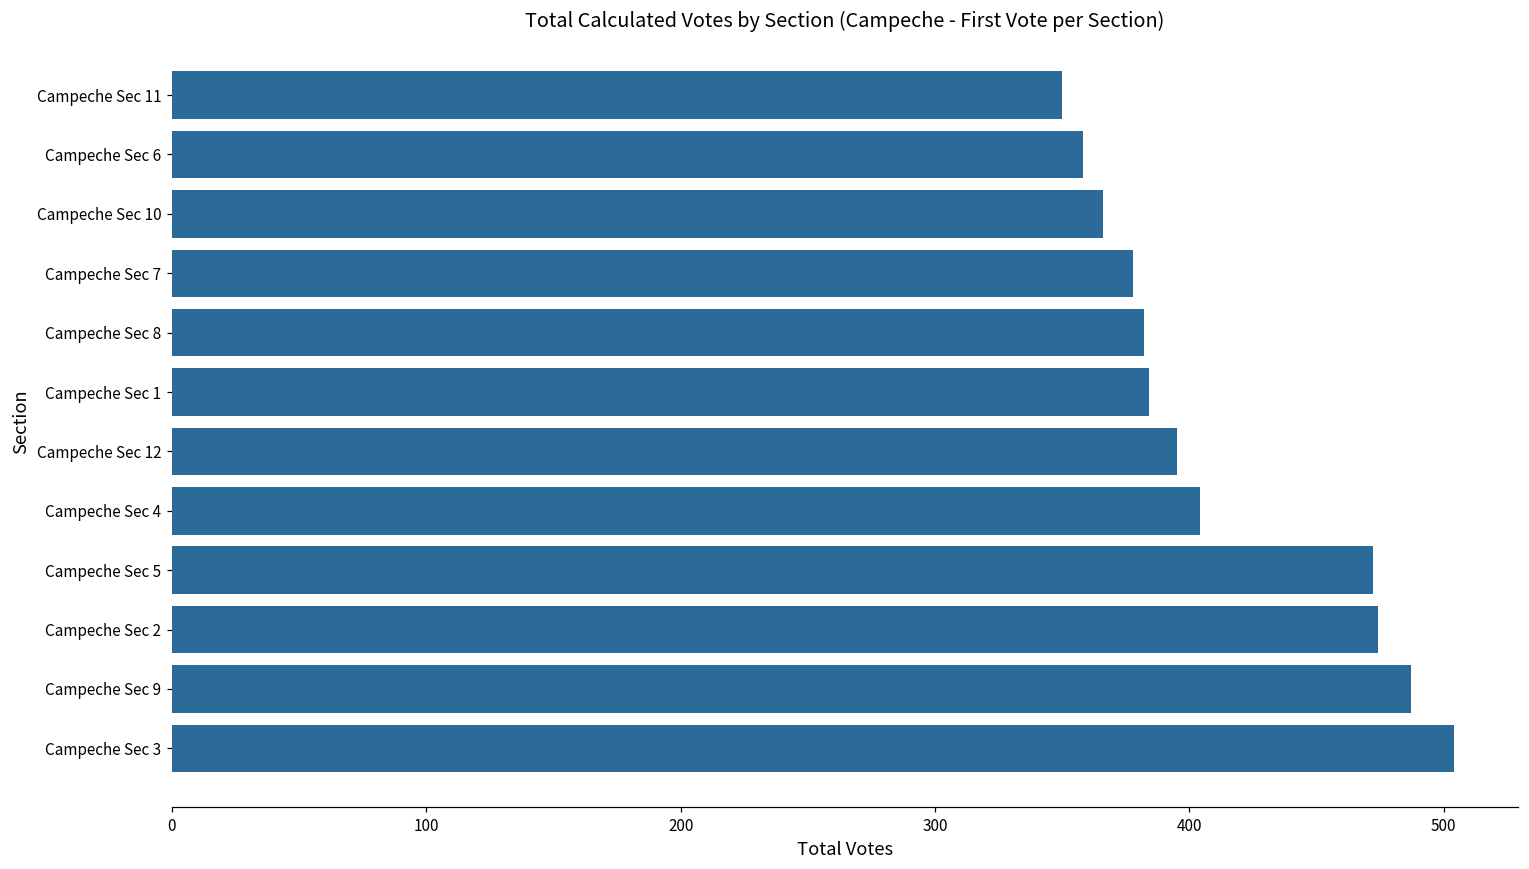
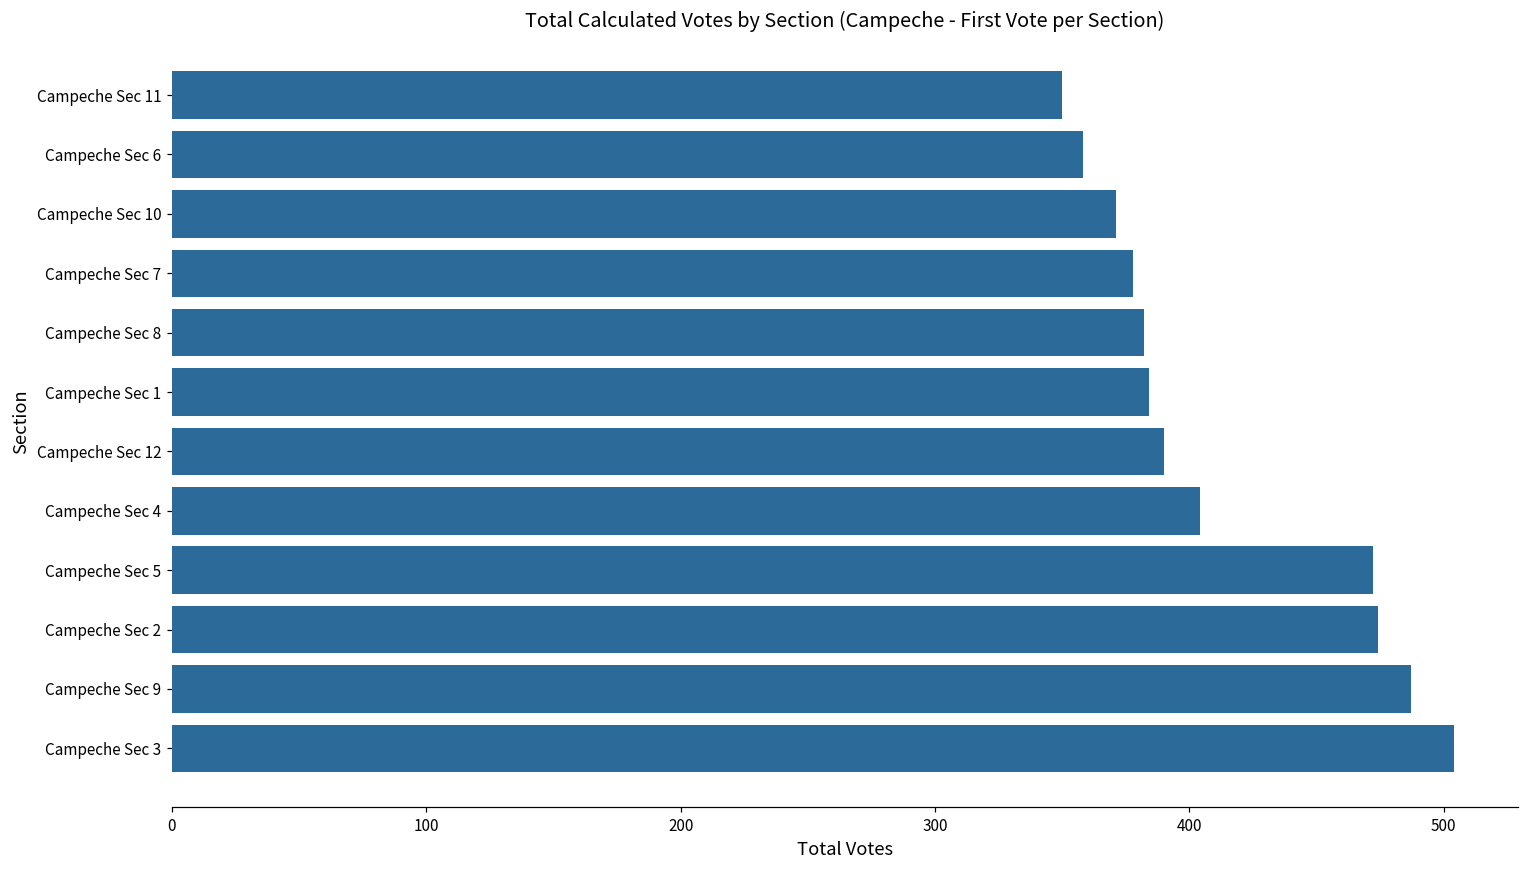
Campeche Sec 10: 366 -> 371
Campeche Sec 12: 395 -> 390
